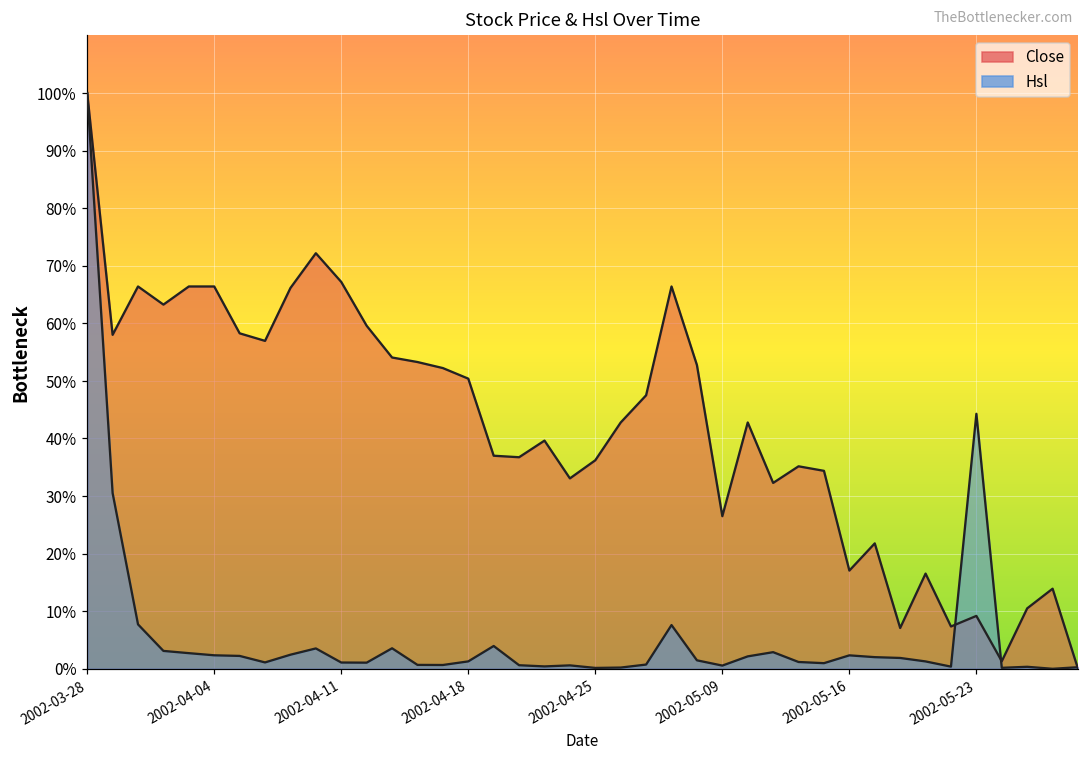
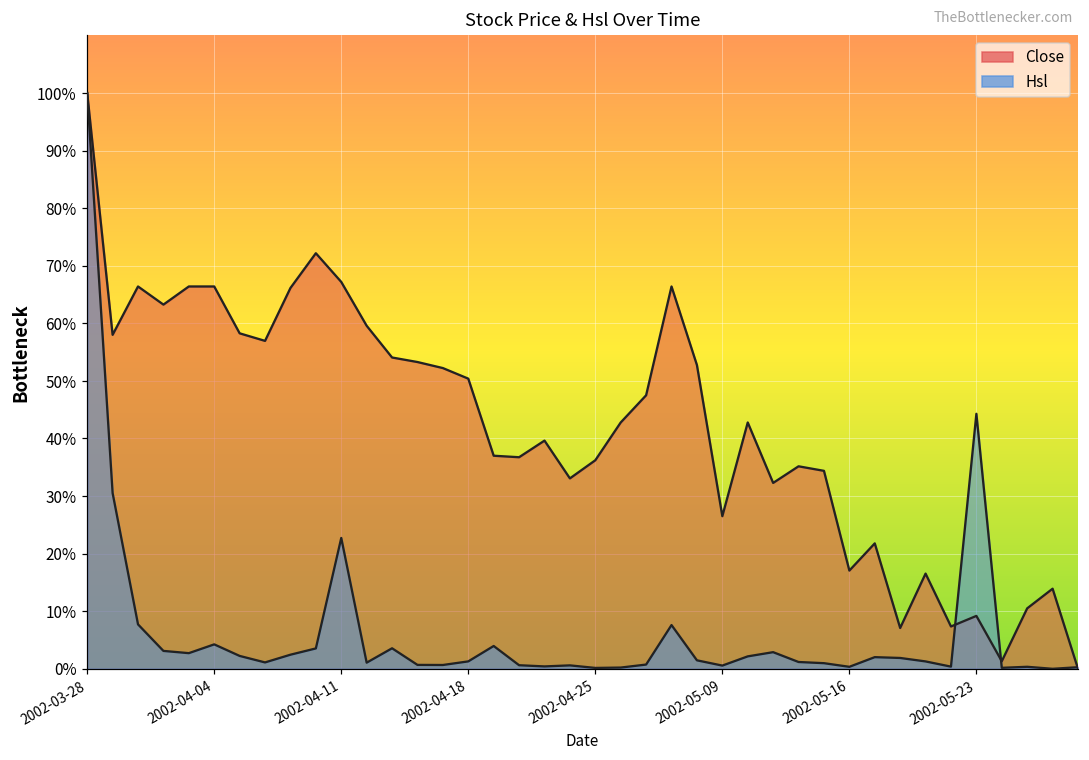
Hsl, 2002-04-04: 2% -> 4%
Hsl, 2002-04-11: 1% -> 23%
Hsl, 2002-05-16: 2% -> 0%
